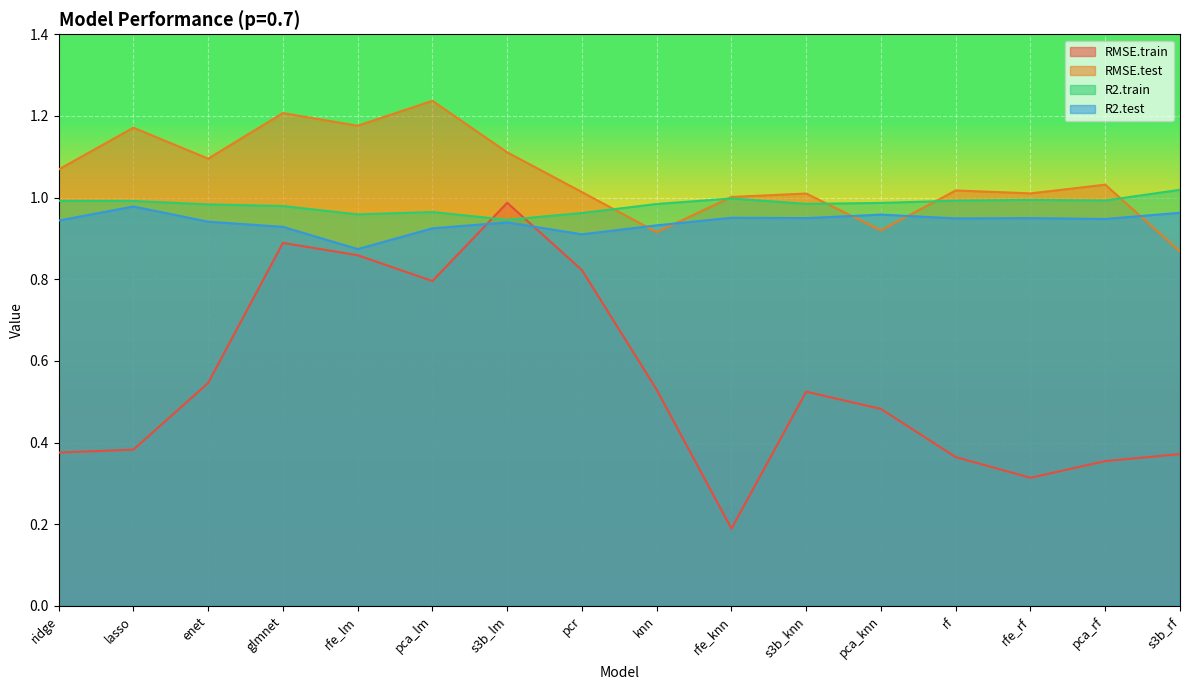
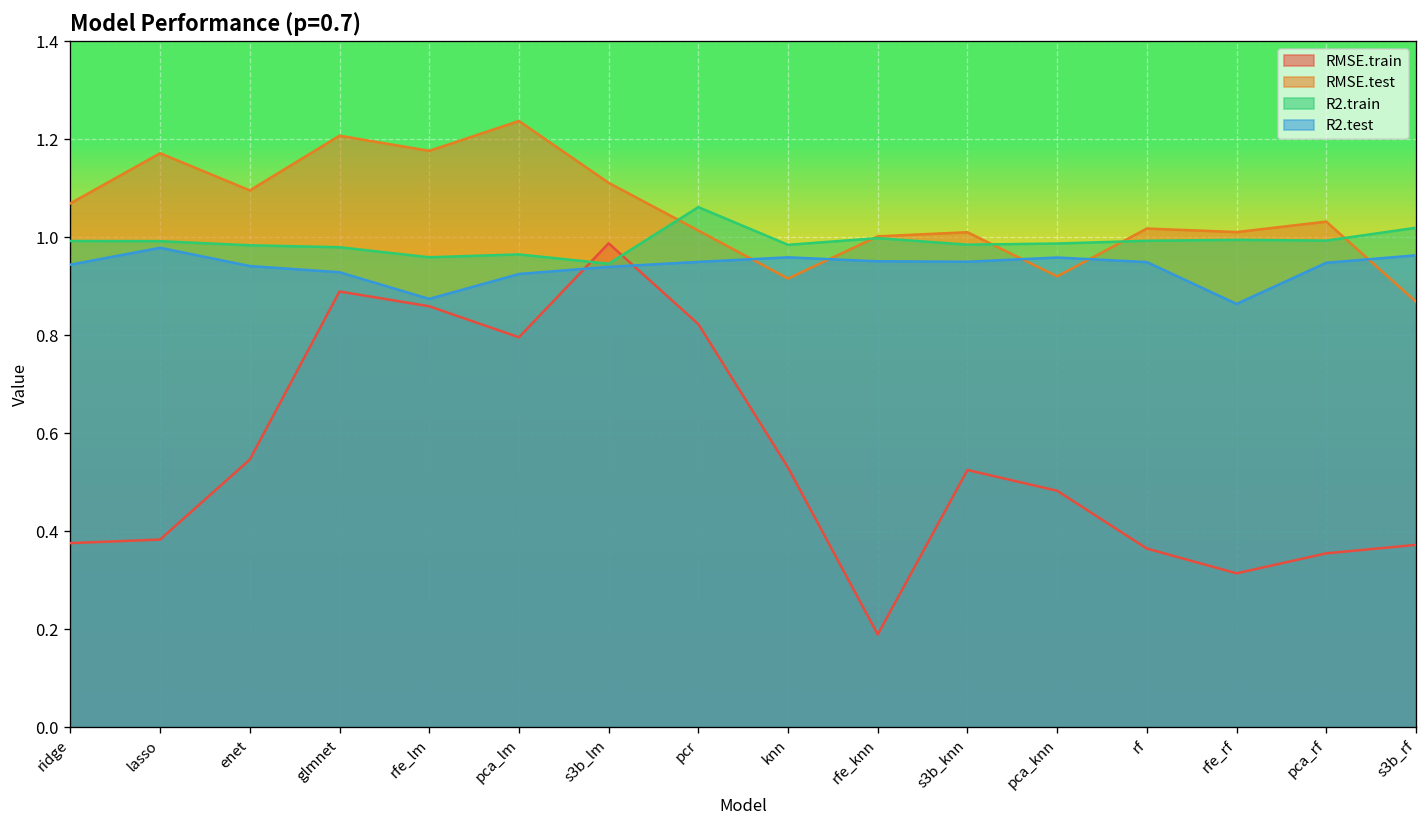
R2.train, pcr: 0.96 -> 1.06
R2.test, pcr: 0.91 -> 0.95
R2.test, knn: 0.93 -> 0.96
R2.test, rfe_rf: 0.95 -> 0.86
